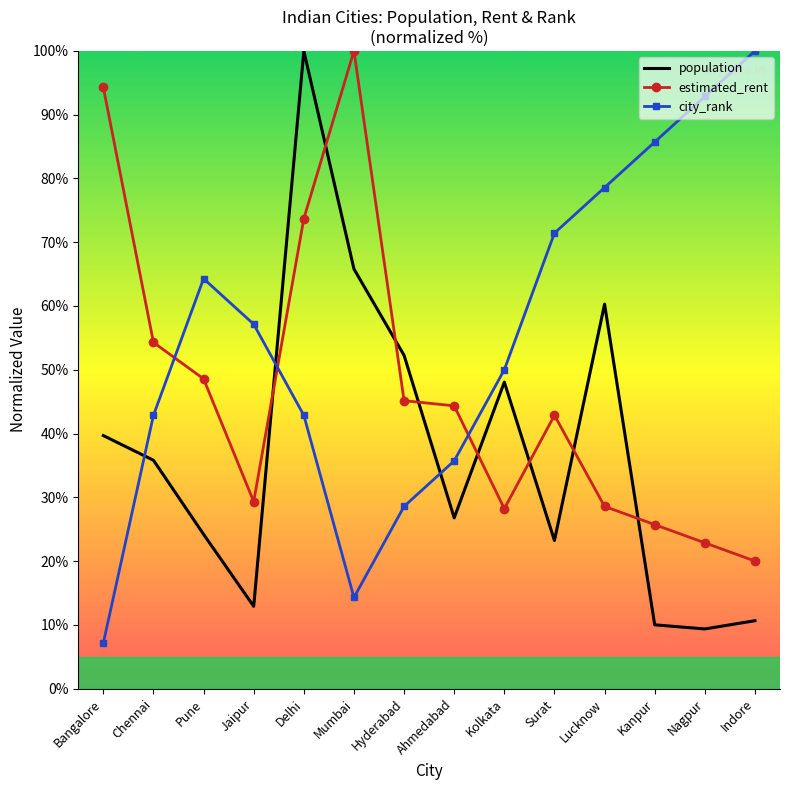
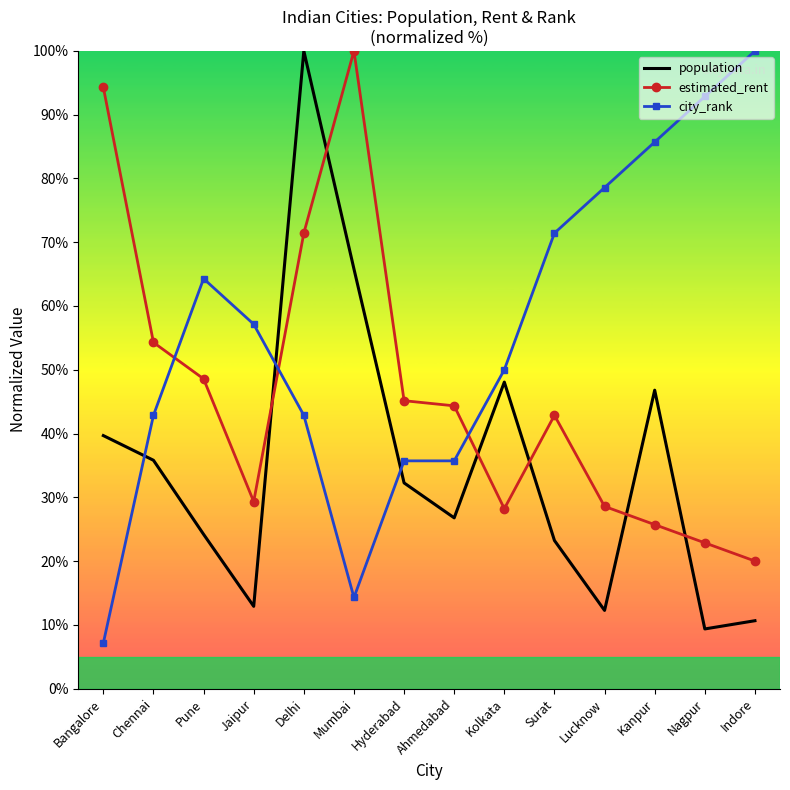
estimated_rent, Delhi: 74% -> 71%
population, Hyderabad: 52% -> 32%
city_rank, Hyderabad: 29% -> 36%
population, Lucknow: 60% -> 12%
population, Kanpur: 10% -> 47%
